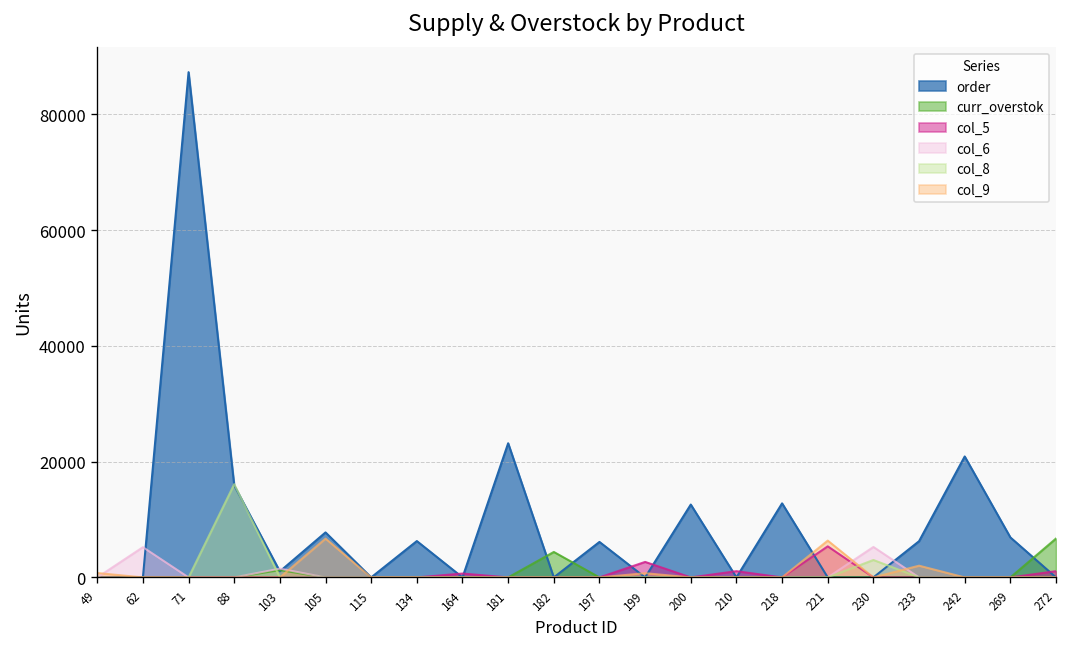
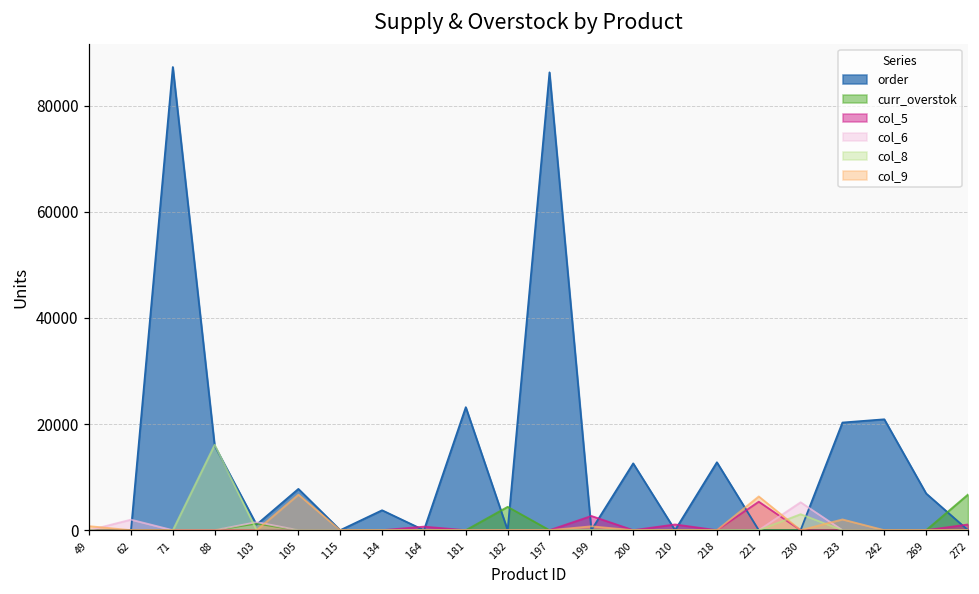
col_6, 62: 5000 -> 2000
order, 134: 6000 -> 4000
order, 197: 6000 -> 86000
order, 233: 6000 -> 20000
